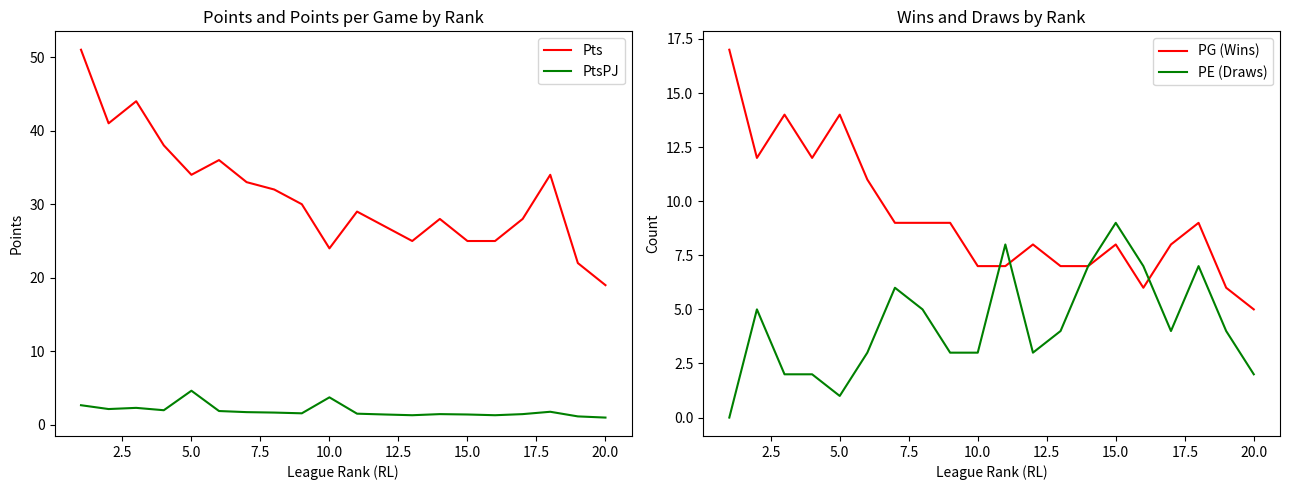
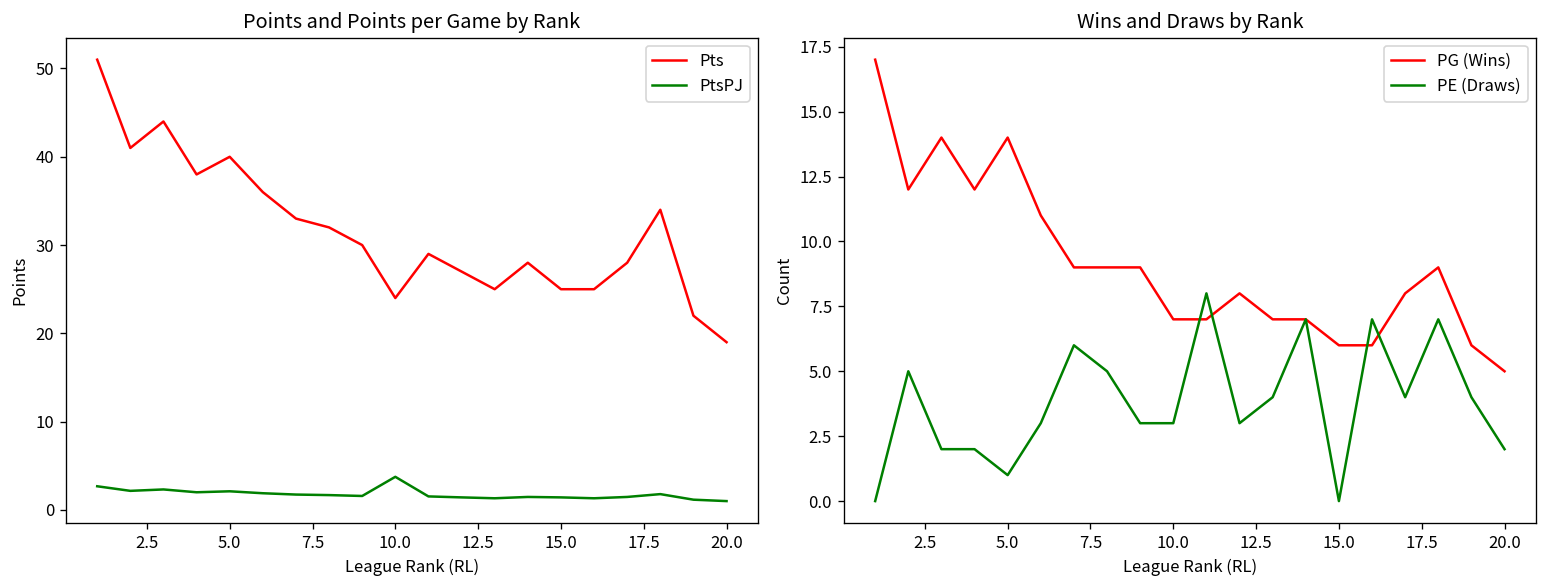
Points and Points per Game by Rank, Pts, 5.0: 34 -> 40
Points and Points per Game by Rank, PtsPJ, 5.0: 5 -> 2
Wins and Draws by Rank, PG (Wins), 15.0: 8 -> 6
Wins and Draws by Rank, PE (Draws), 15.0: 9 -> 0
